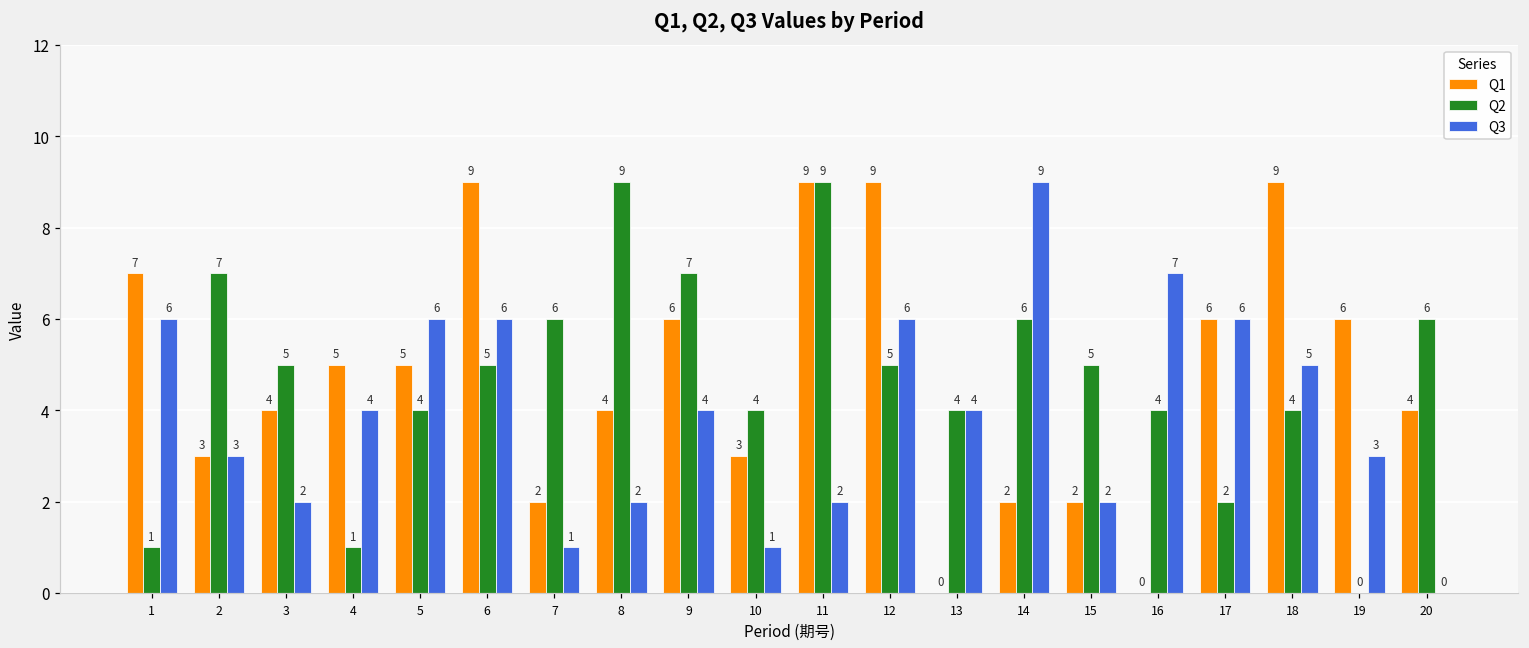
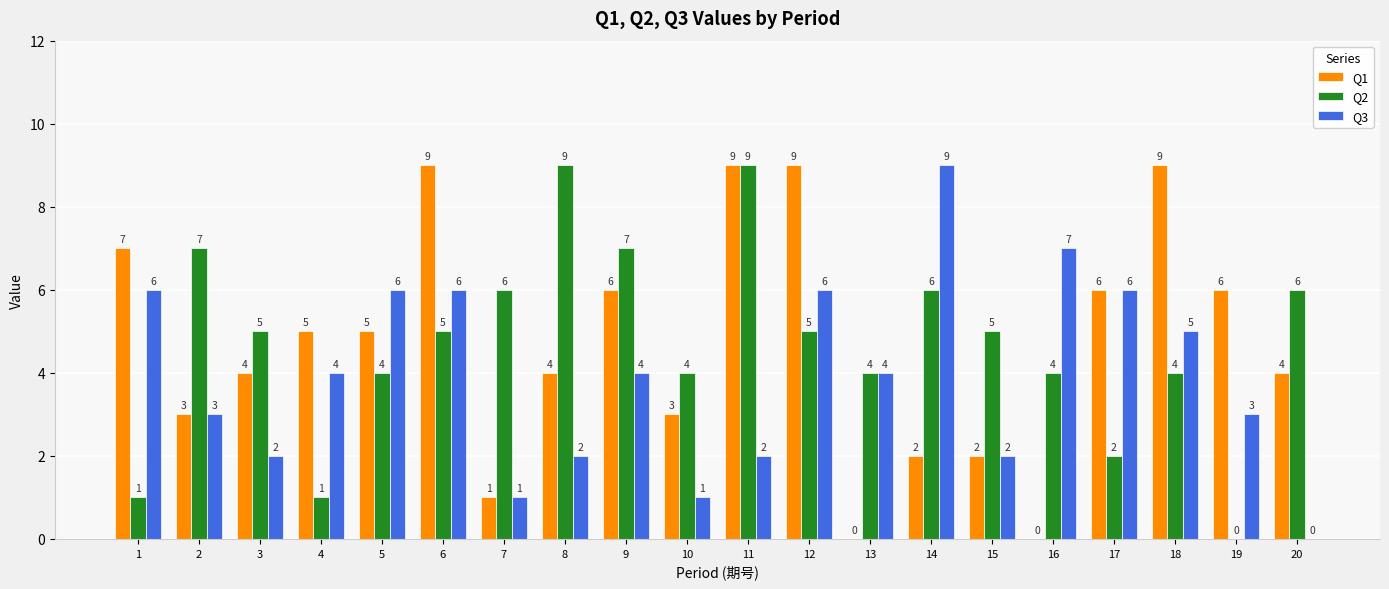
Q1, 7: 2 -> 1
